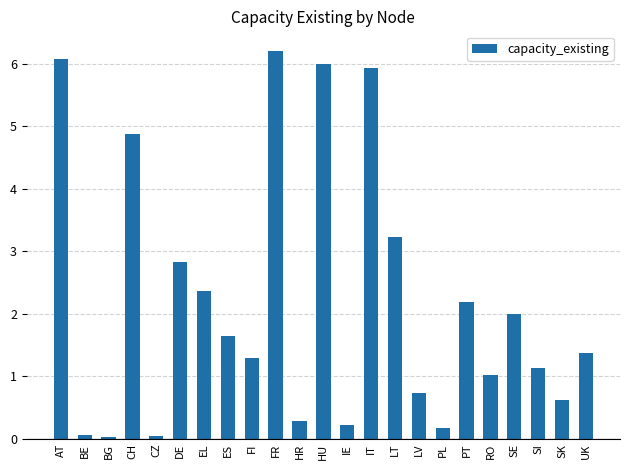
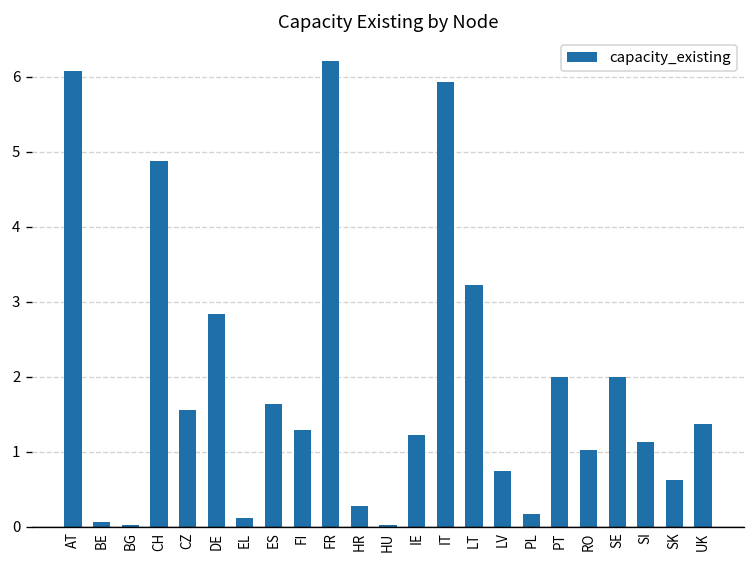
CZ: 0.0 -> 1.6
EL: 2.4 -> 0.1
HU: 6.0 -> 0.0
IE: 0.2 -> 1.2
PT: 2.2 -> 2.0
